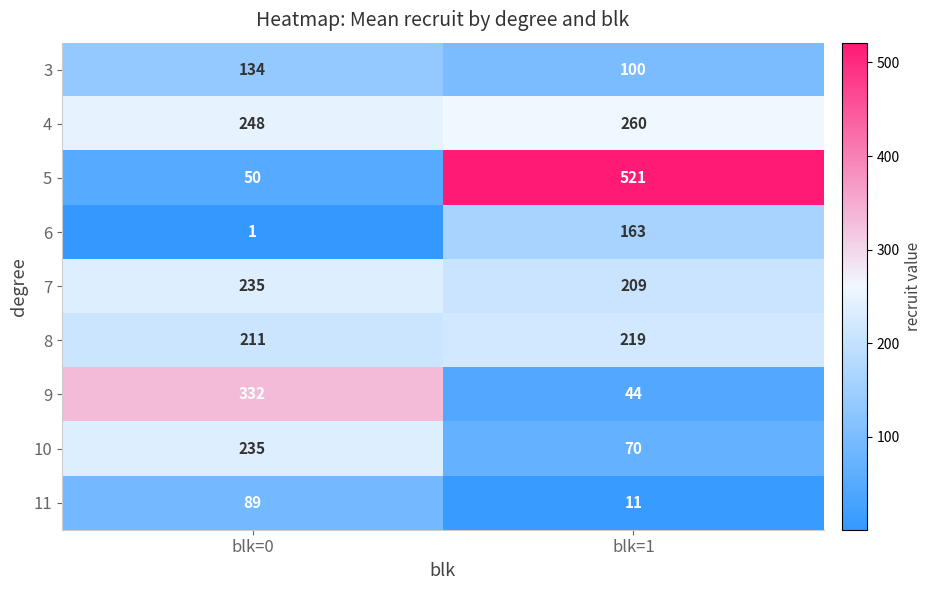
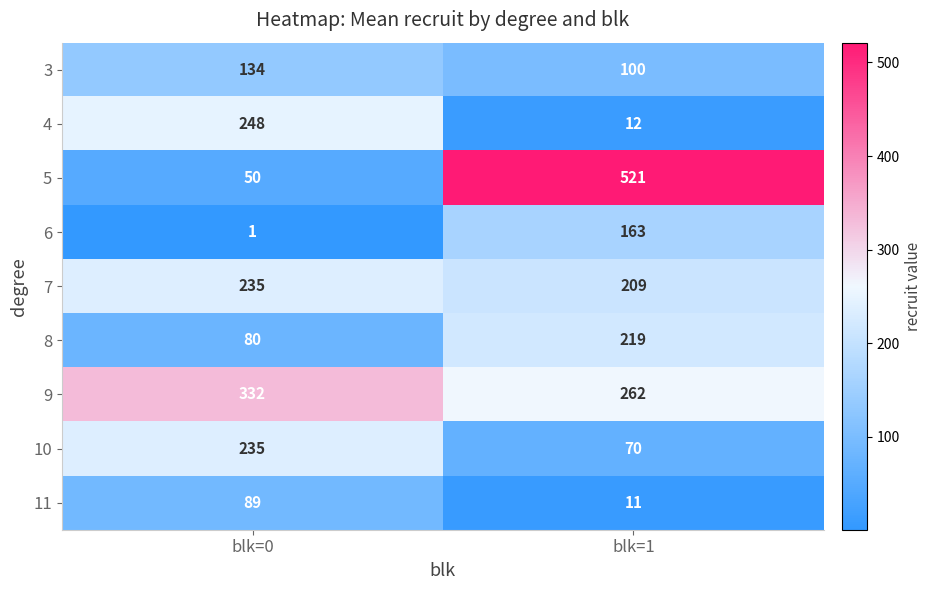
4, blk=1: 260 -> 12
8, blk=0: 211 -> 80
9, blk=1: 44 -> 262
